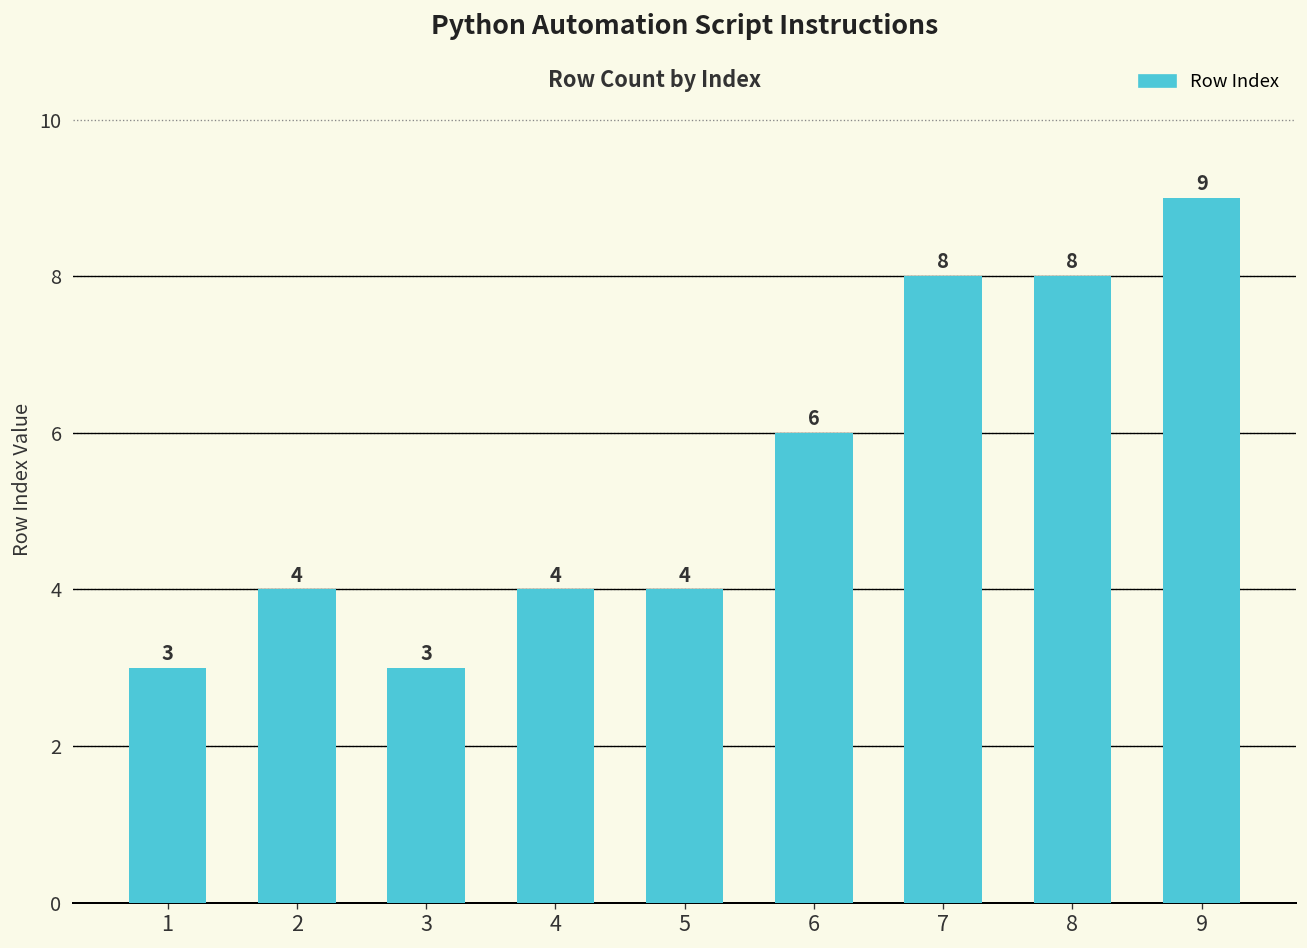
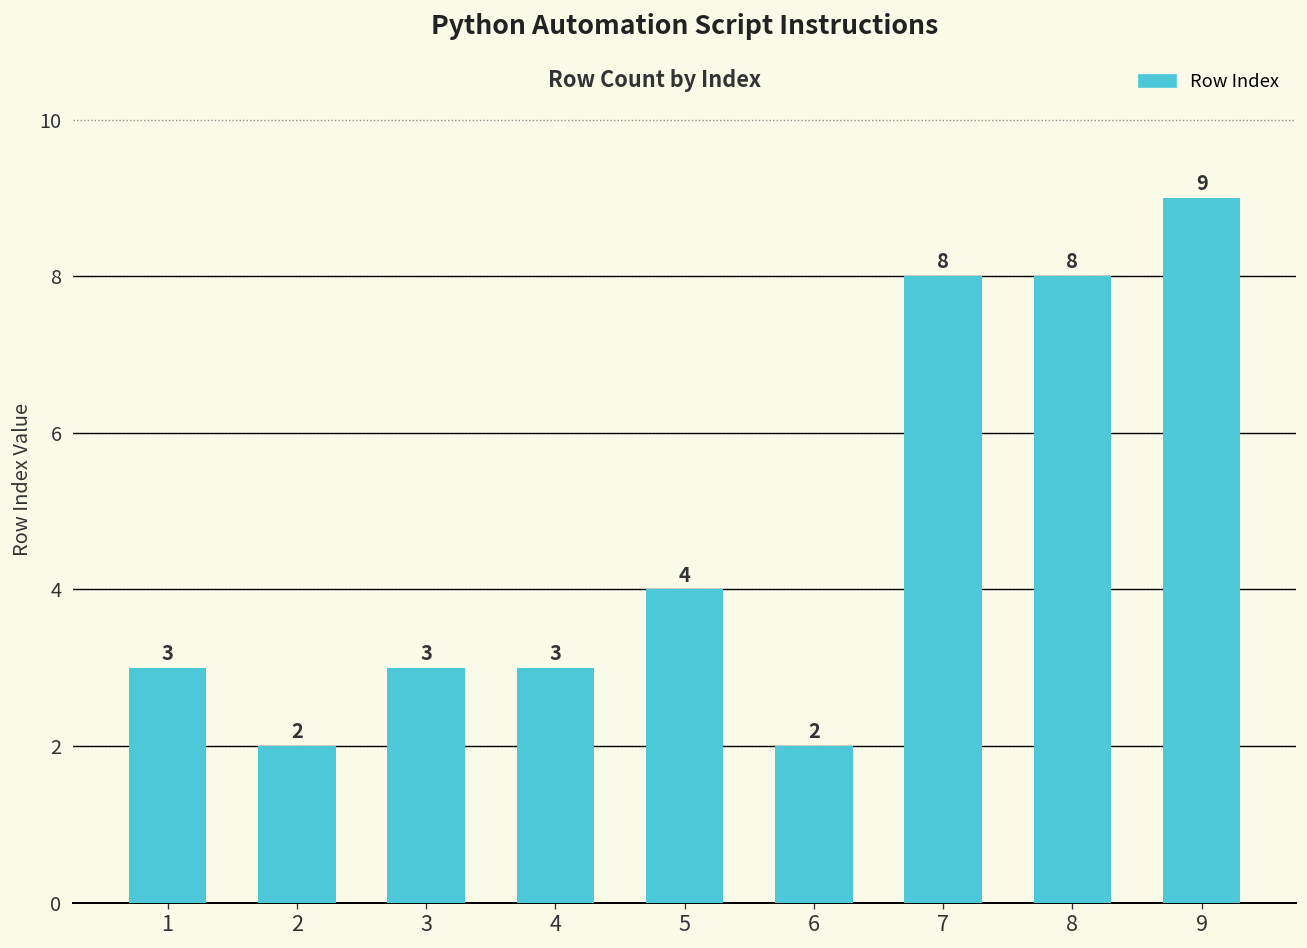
2: 4 -> 2
4: 4 -> 3
6: 6 -> 2
